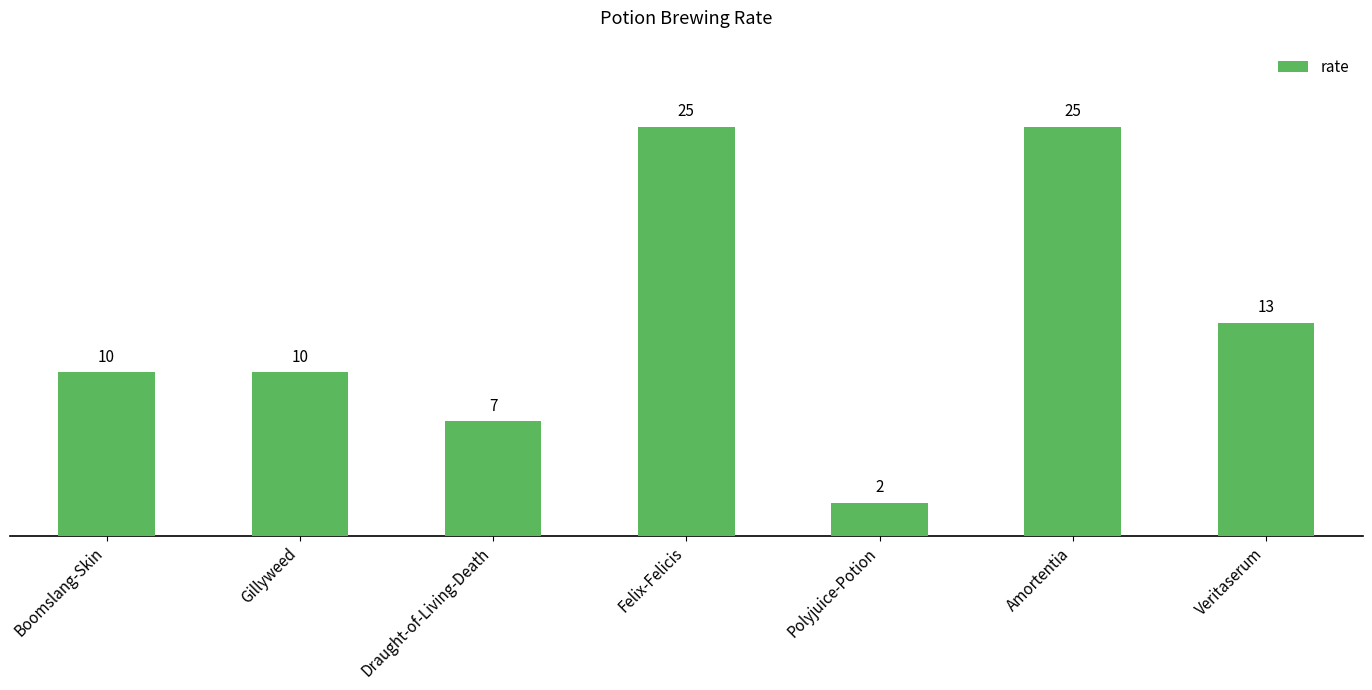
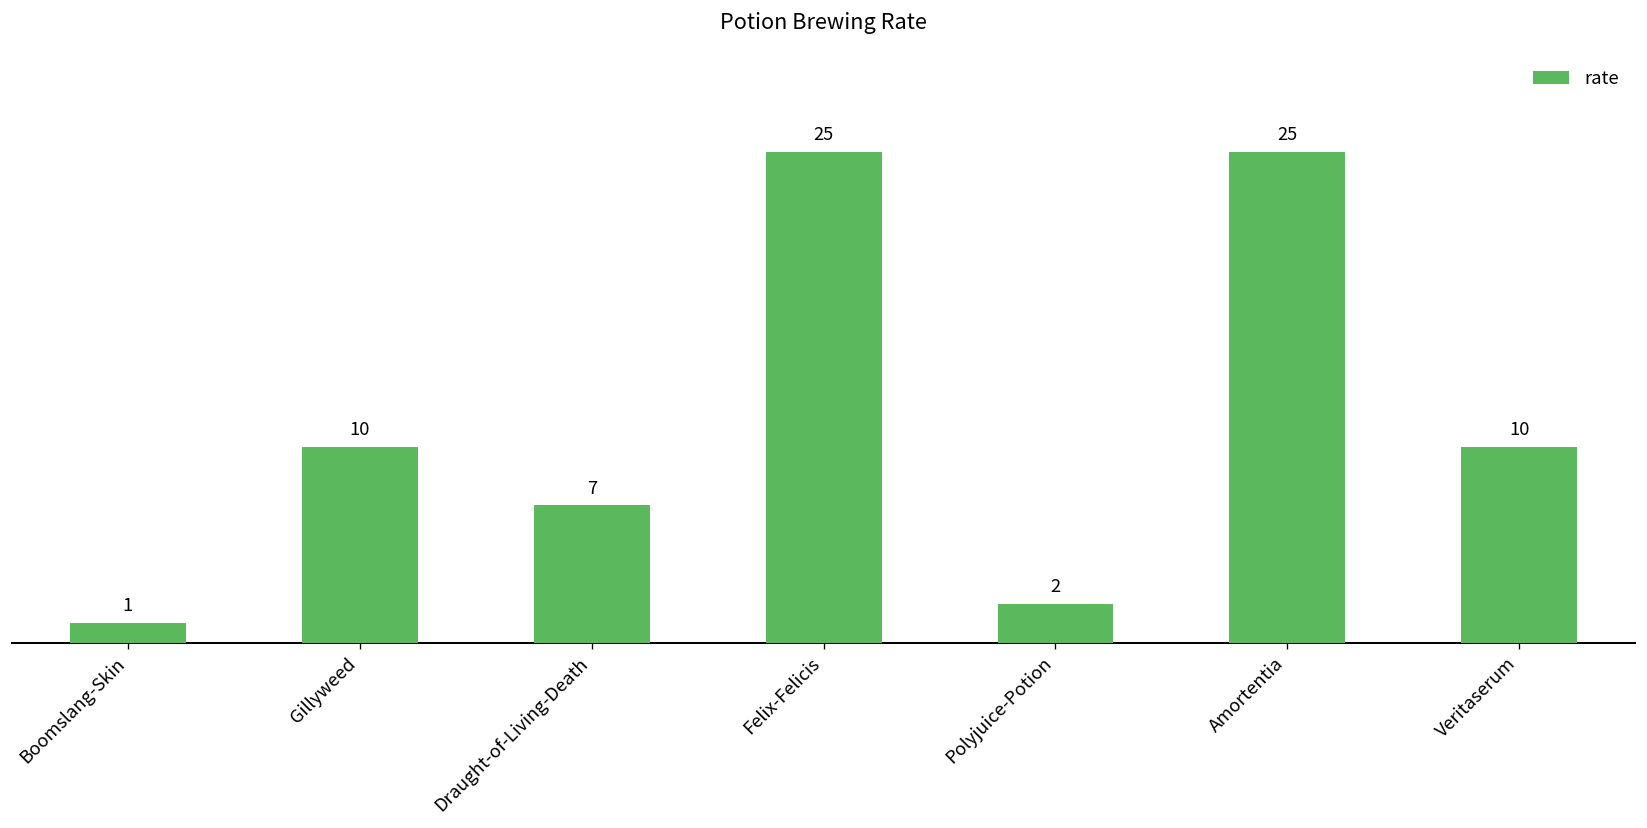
Boomslang-Skin: 10 -> 1
Veritaserum: 13 -> 10
